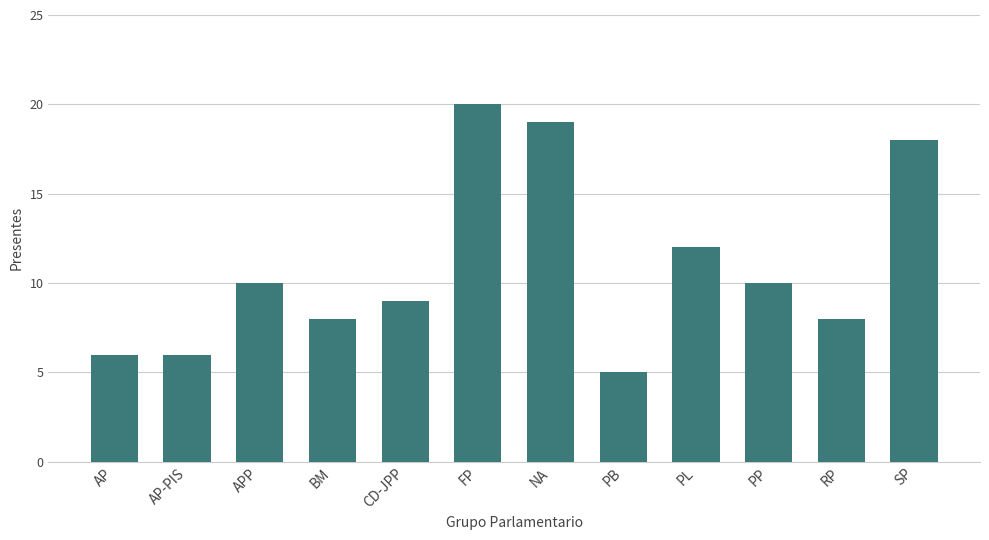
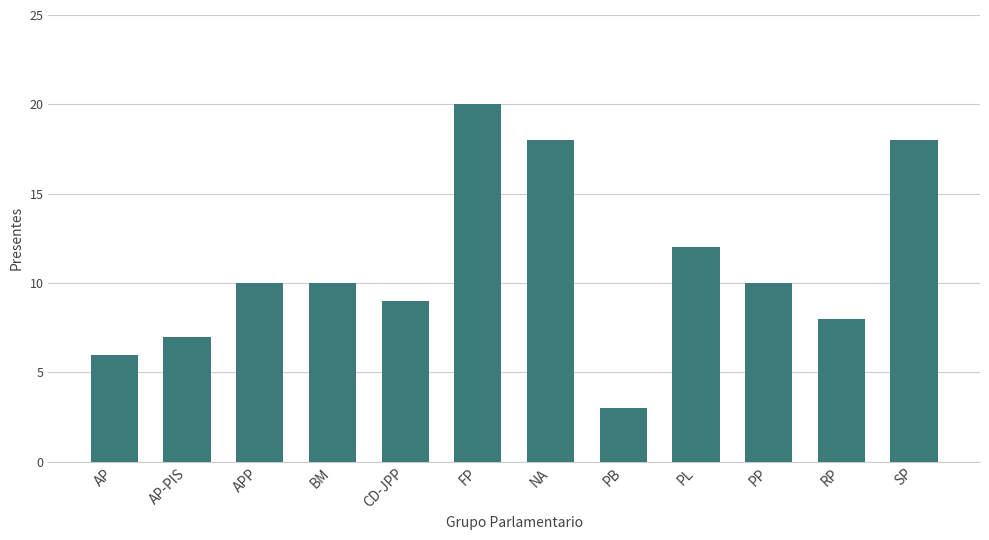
AP-PIS: 6 -> 7
BM: 8 -> 10
NA: 19 -> 18
PB: 5 -> 3
